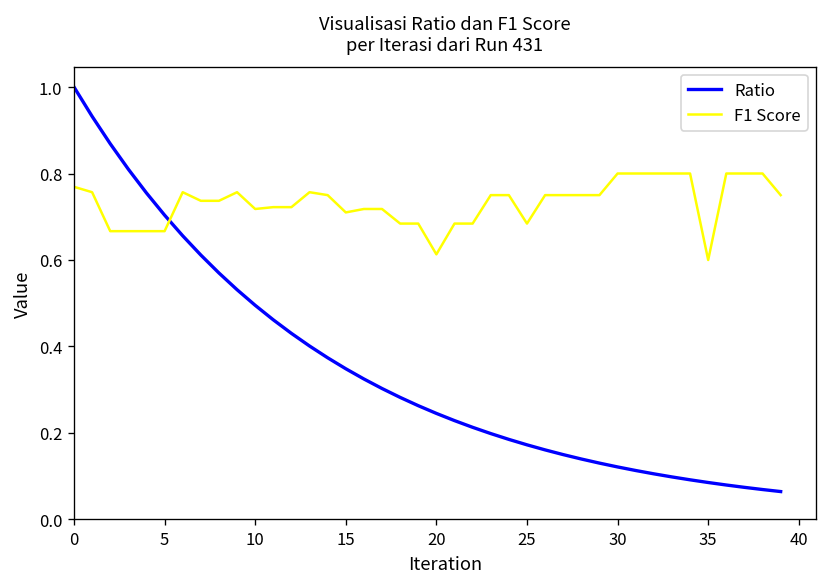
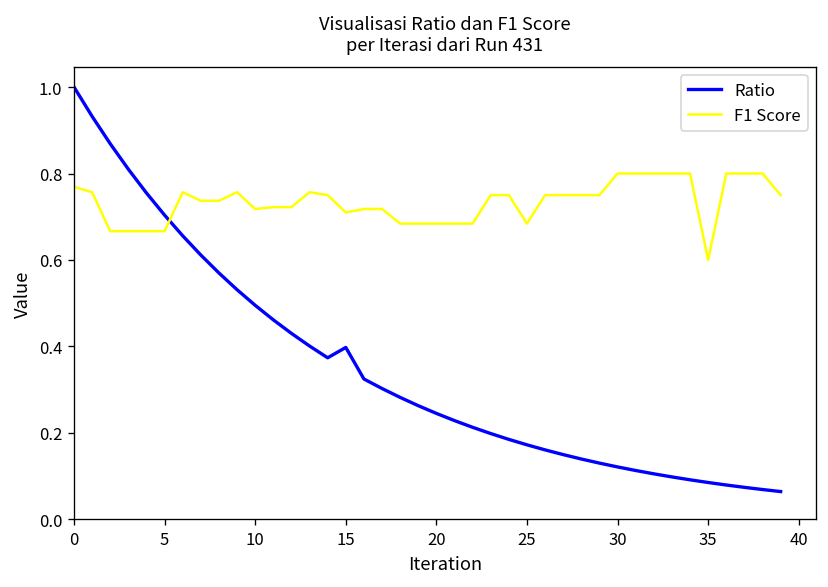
Ratio, 15: 0.35 -> 0.40
F1 Score, 20: 0.61 -> 0.68
